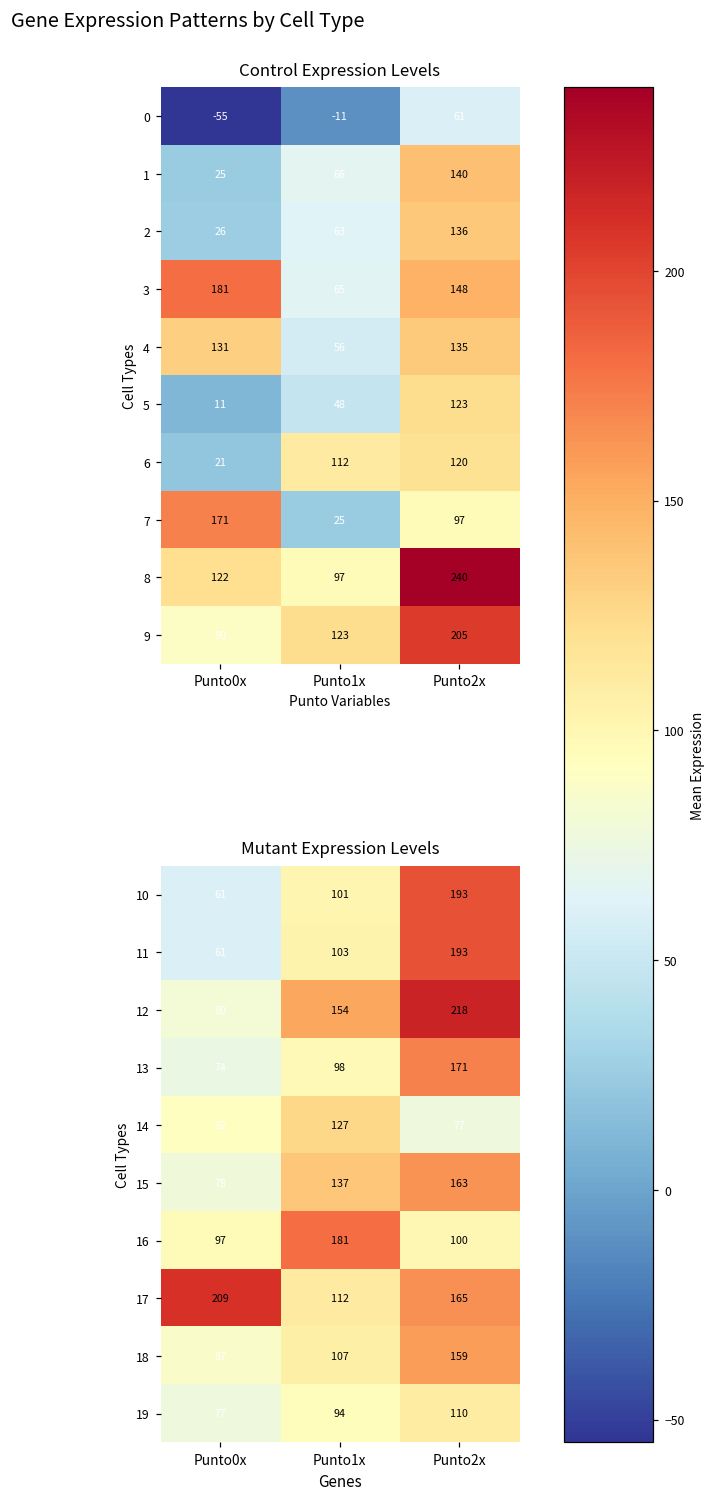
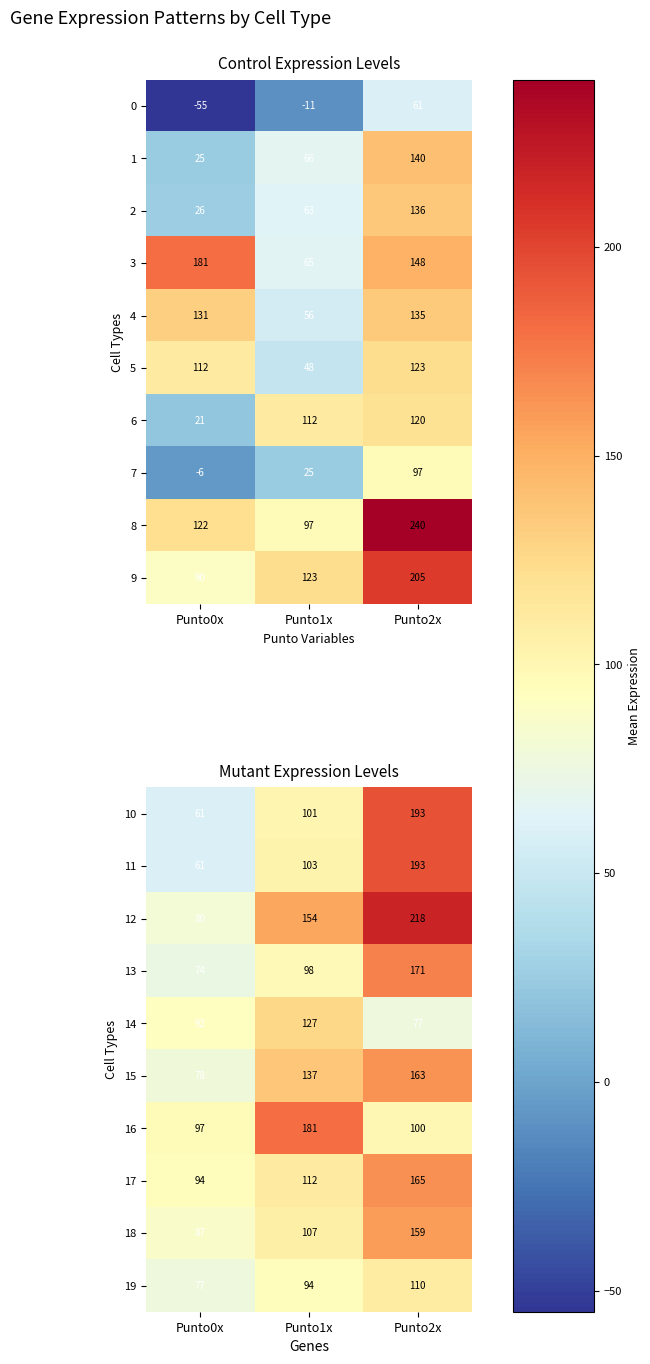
Control Expression Levels, 5, Punto0x: 11 -> 112
Control Expression Levels, 7, Punto0x: 171 -> -6
Mutant Expression Levels, 17, Punto0x: 209 -> 94
